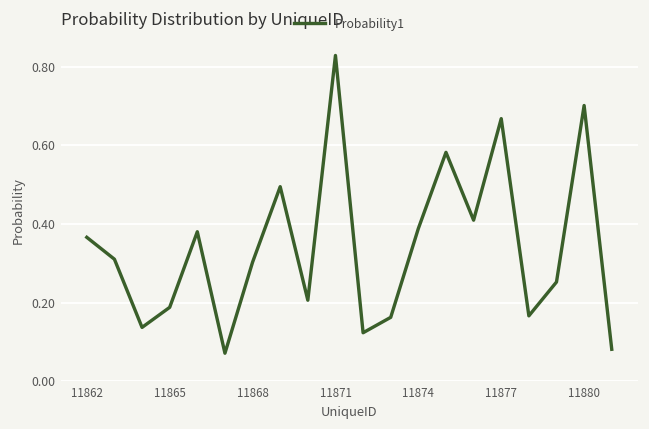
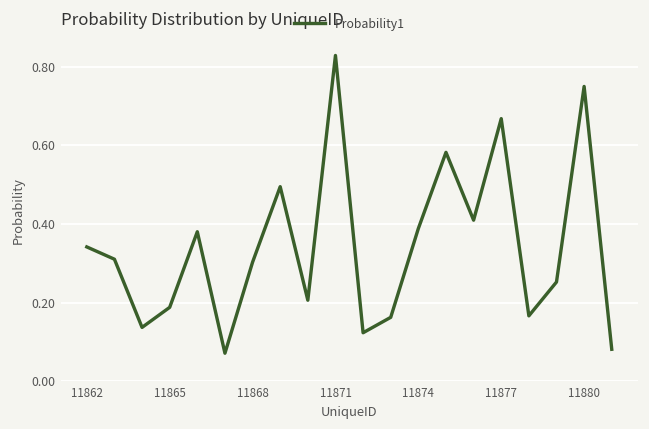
11862: 0.37 -> 0.34
11880: 0.70 -> 0.75
